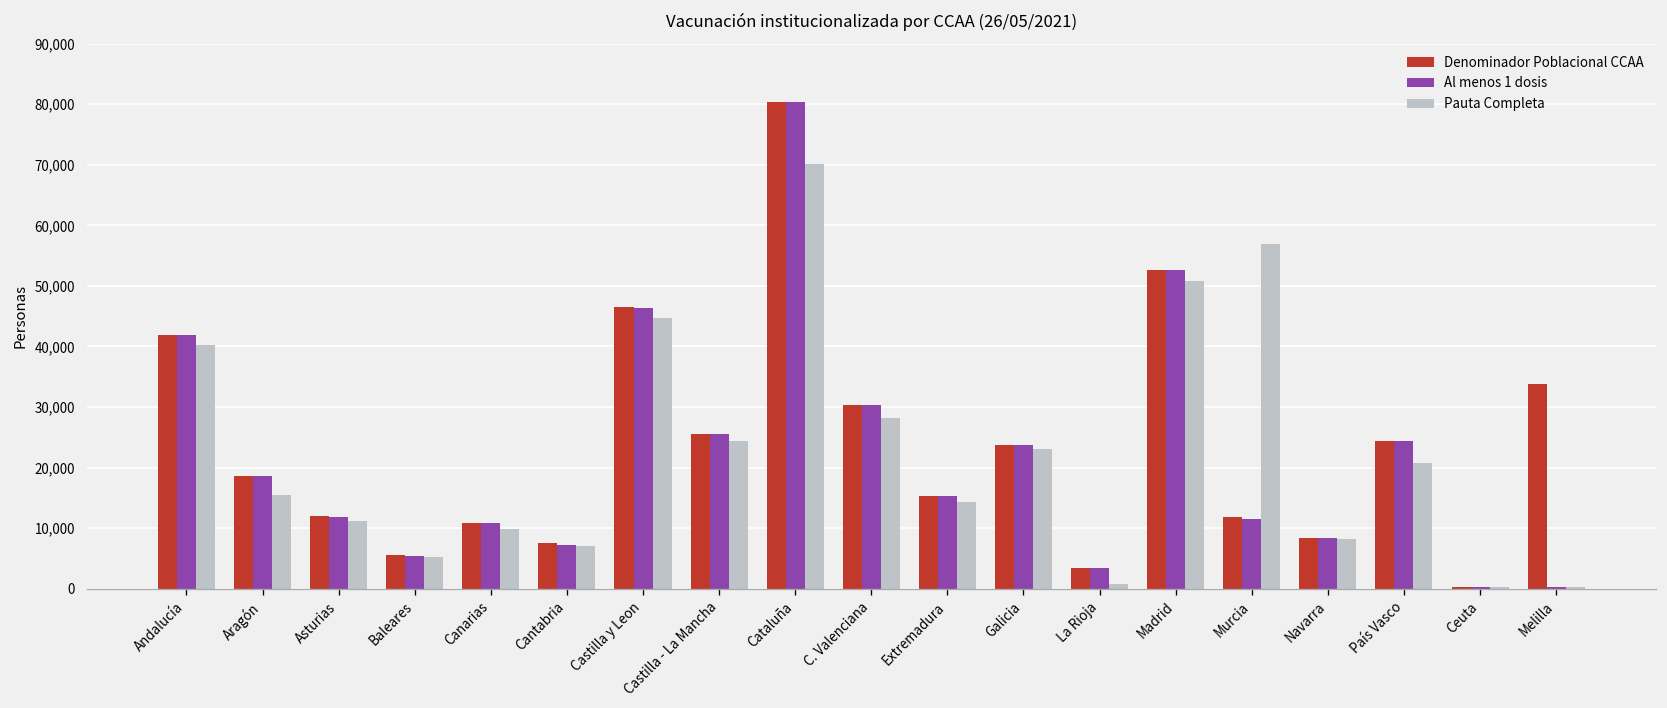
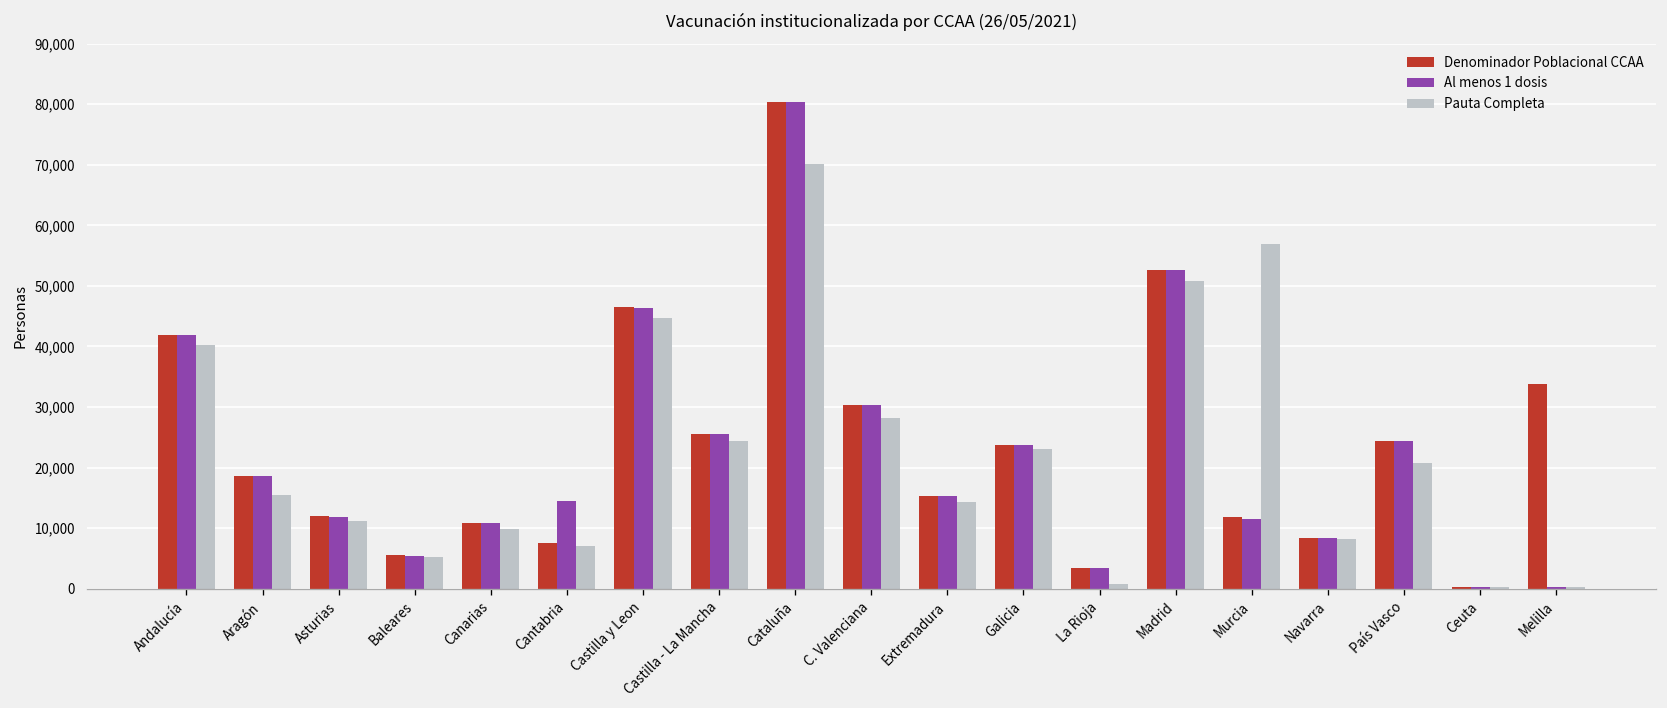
Al menos 1 dosis, Cantabria: 7,000 -> 14,000
